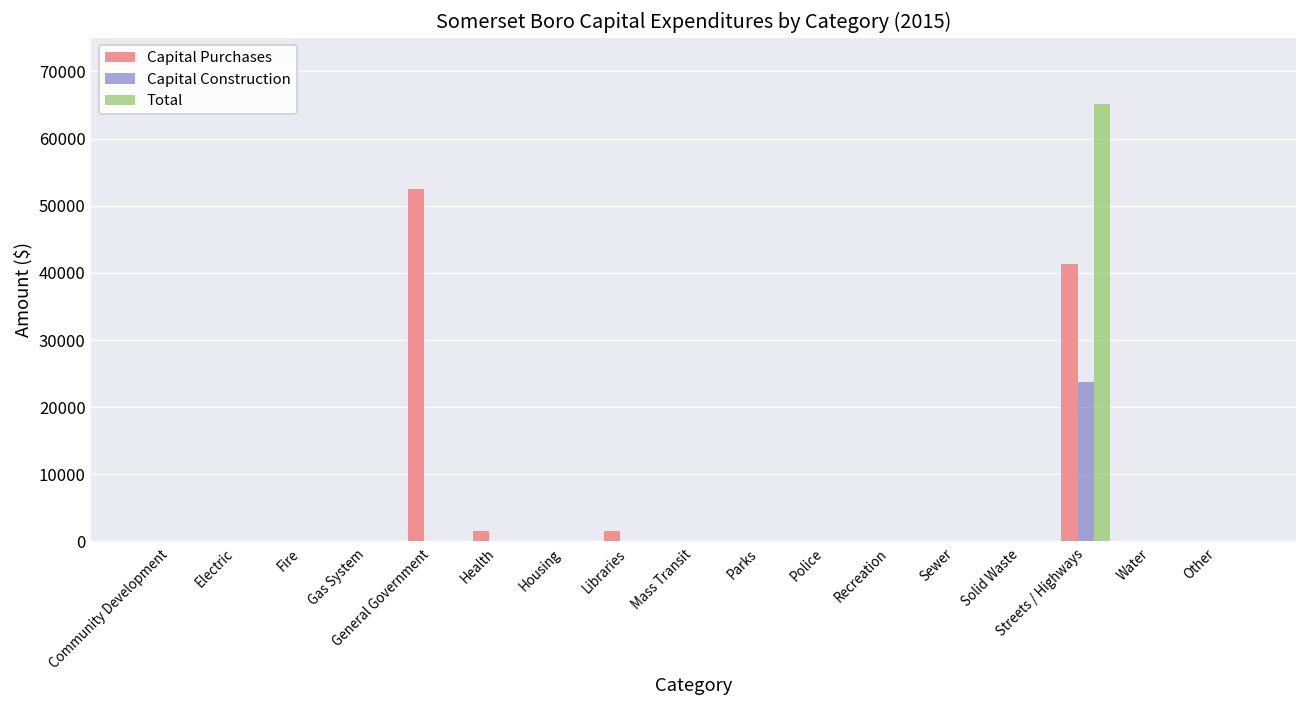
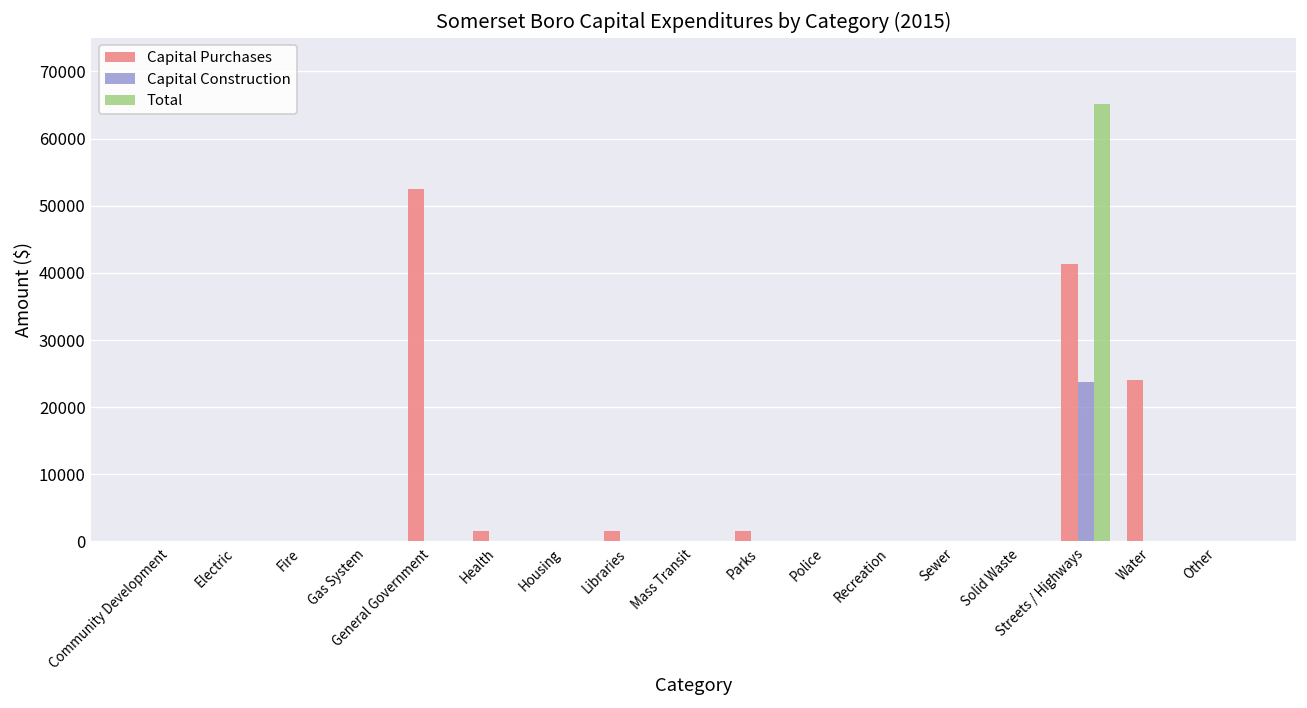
Capital Purchases, Parks: 0 -> 1000
Capital Purchases, Water: 0 -> 24000
